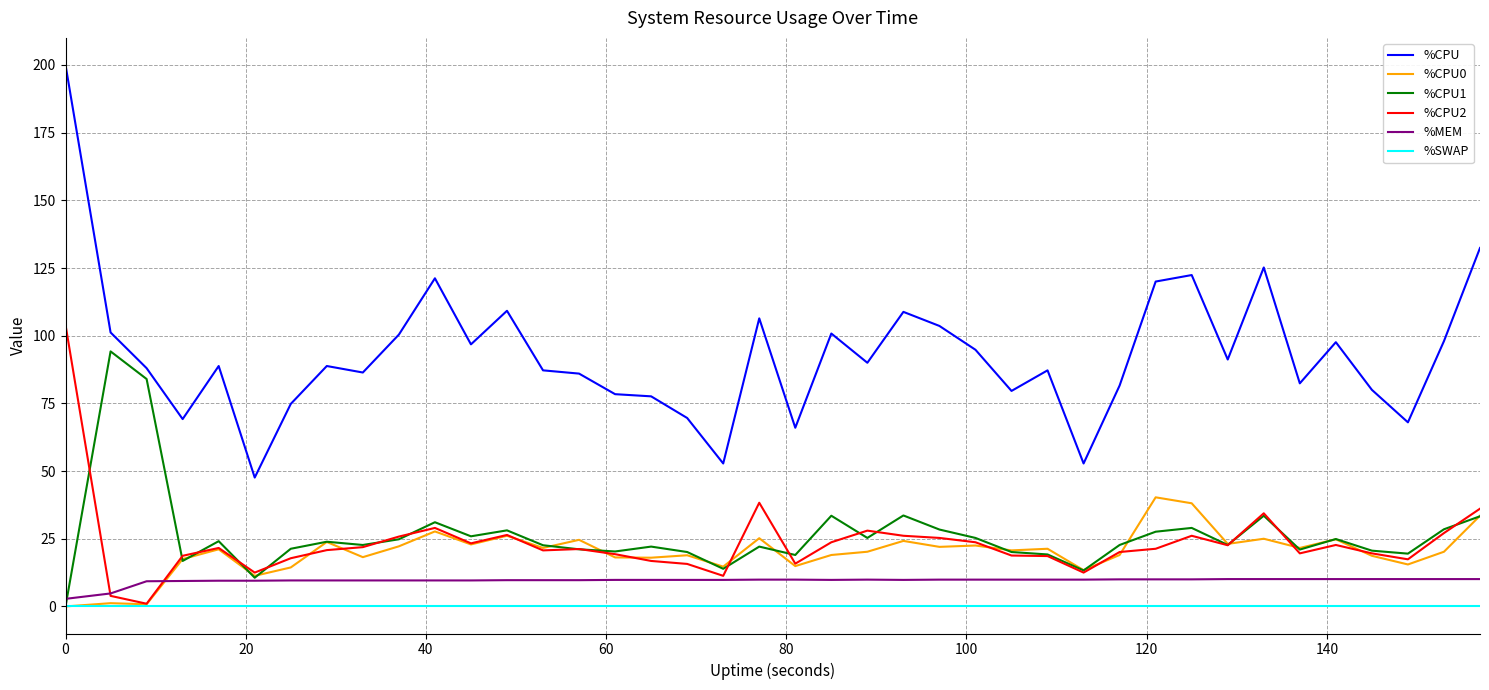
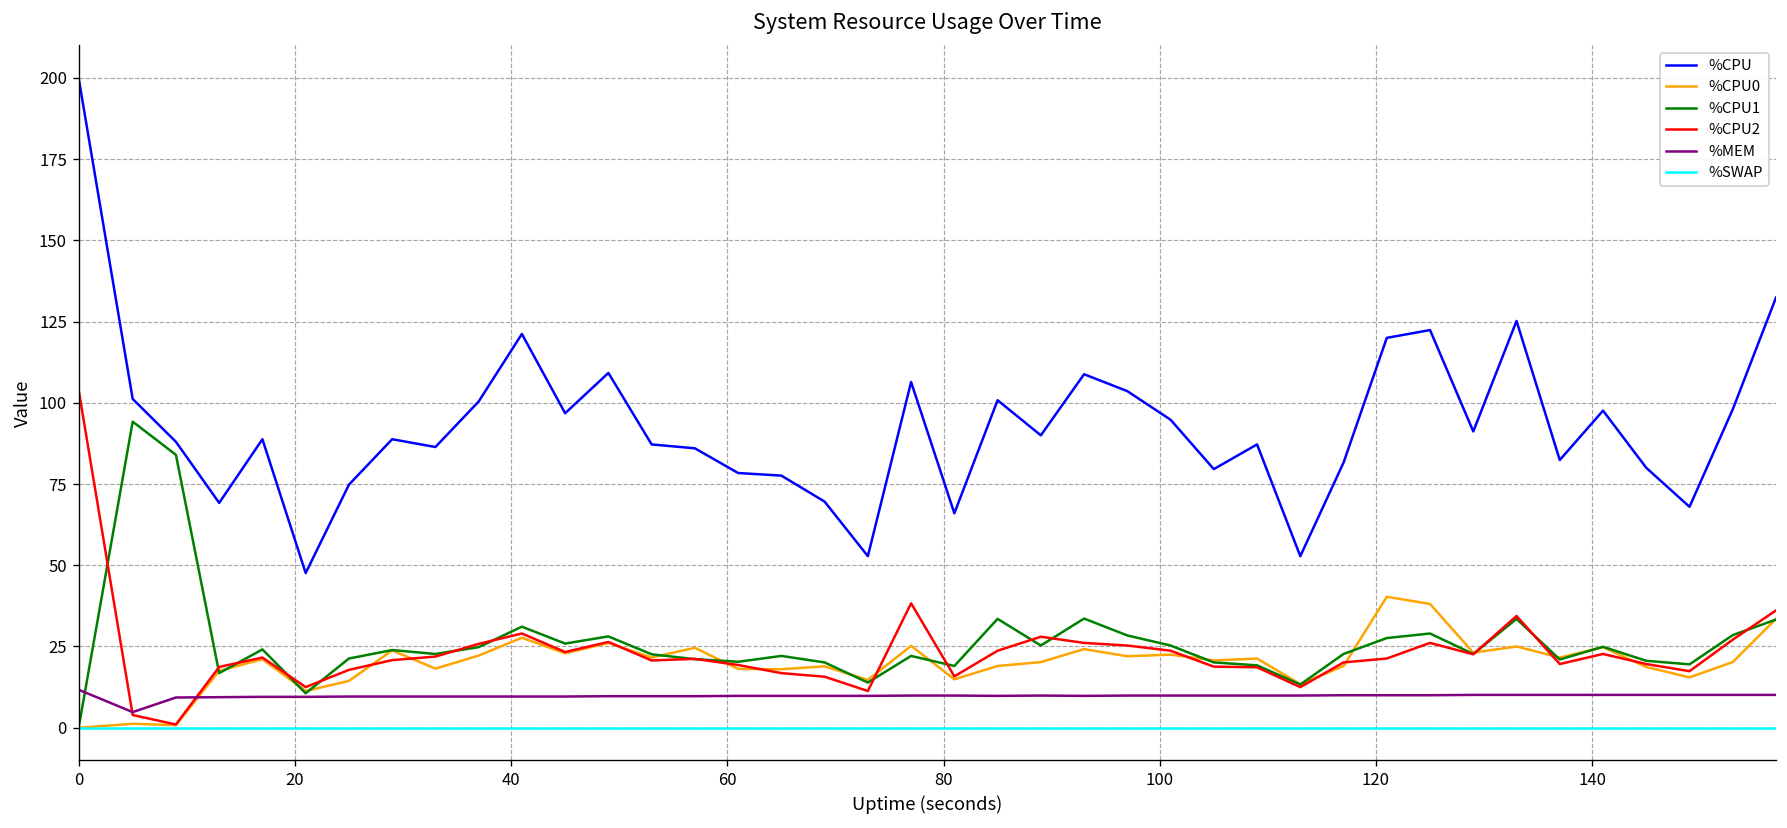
%MEM, 0: 3 -> 12
